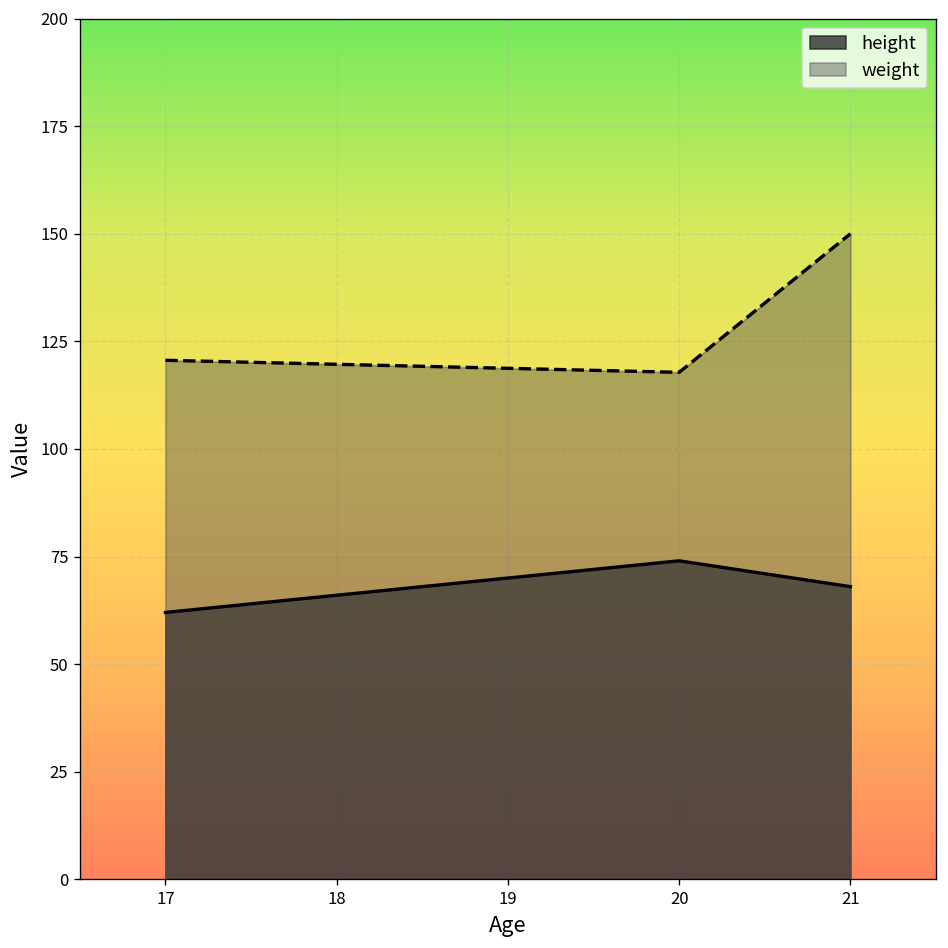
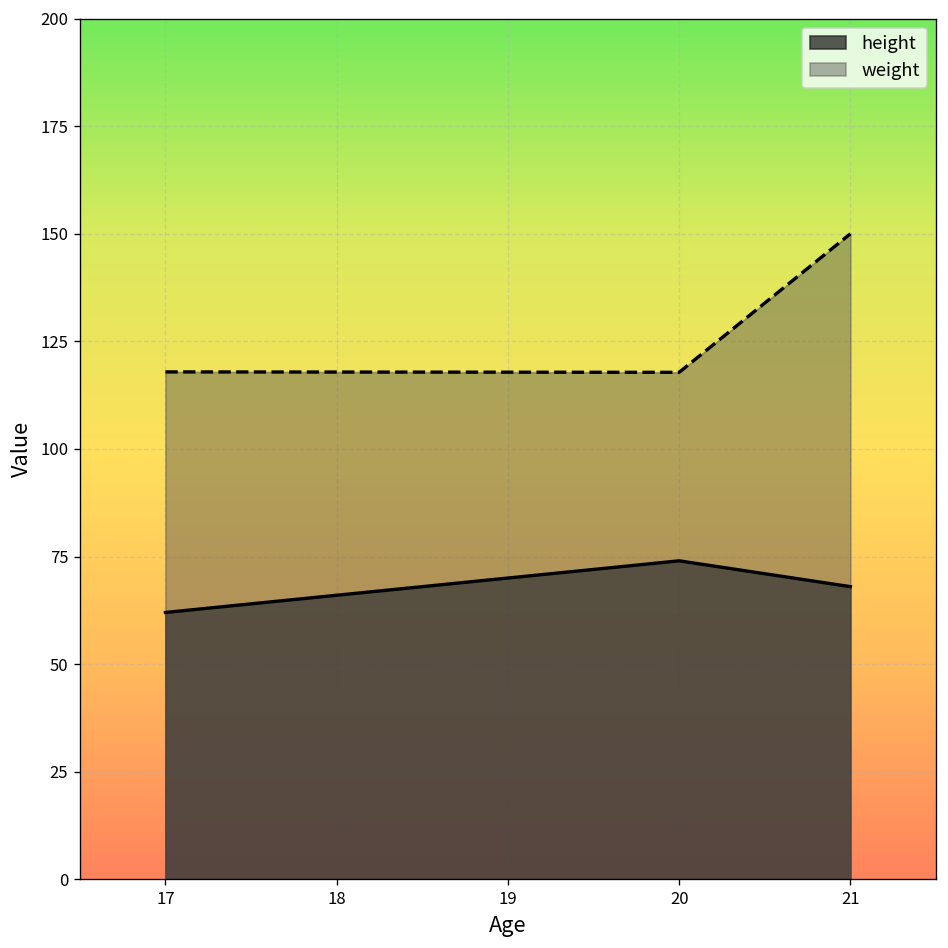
weight, 17: 121 -> 118
